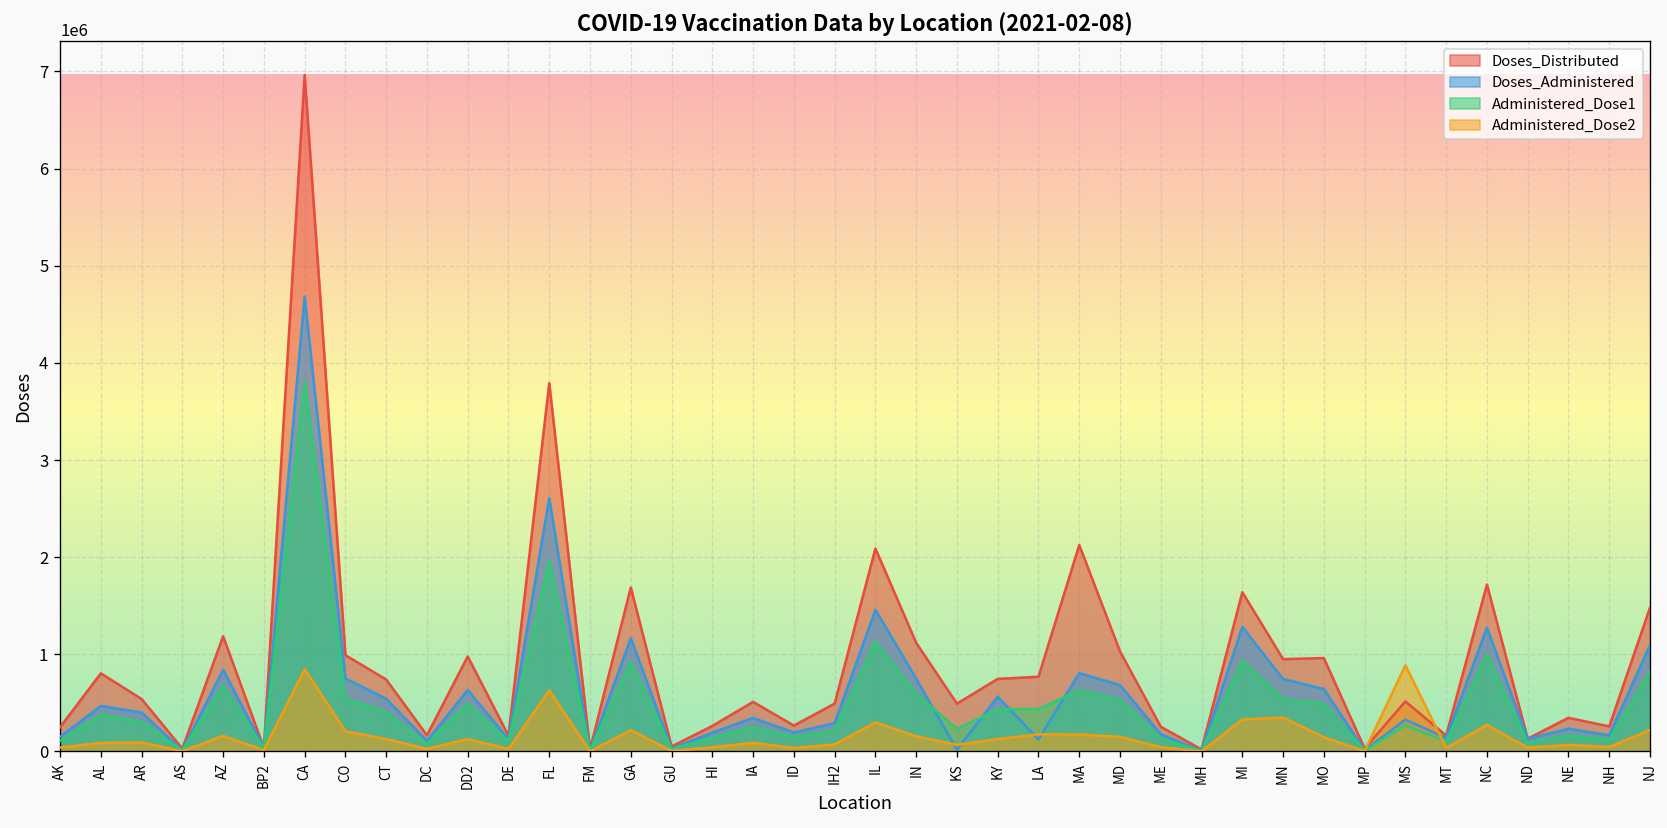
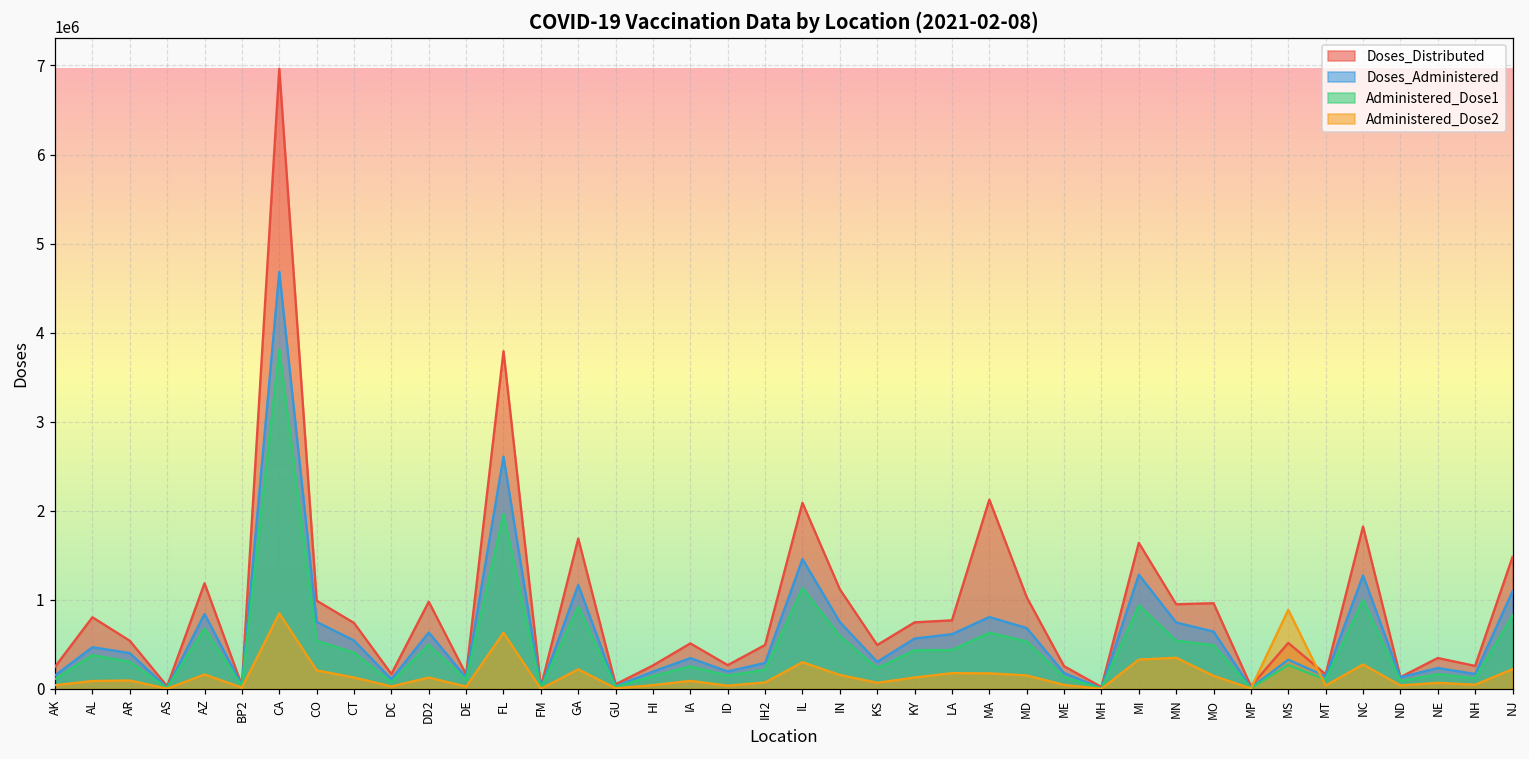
Doses_Administered, KS: 0 -> 300000
Doses_Administered, LA: 100000 -> 600000
Doses_Distributed, NC: 1700000 -> 1800000
